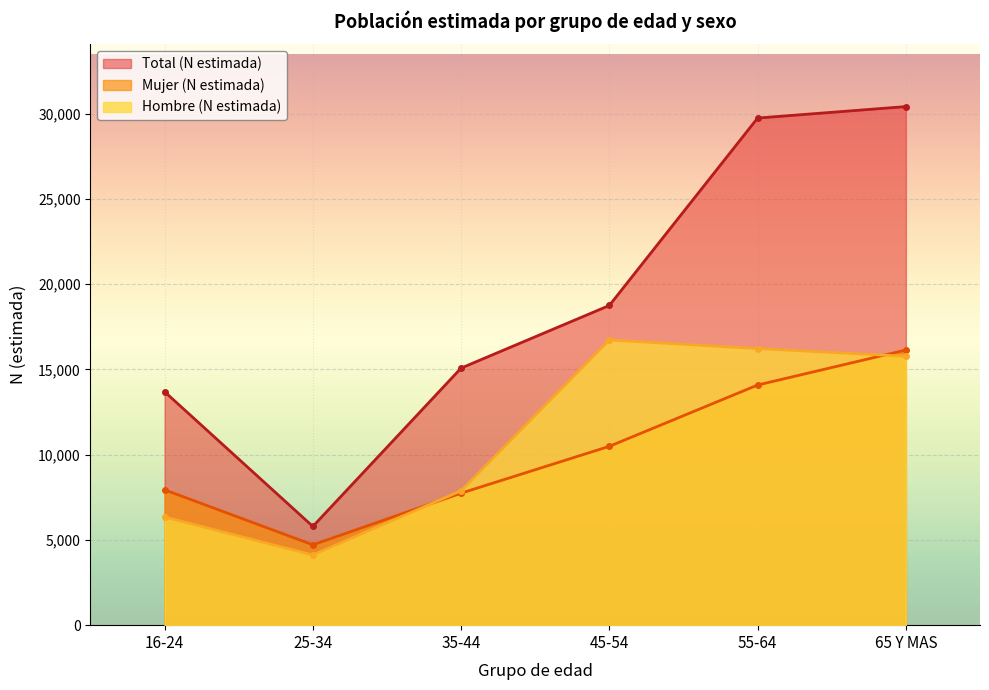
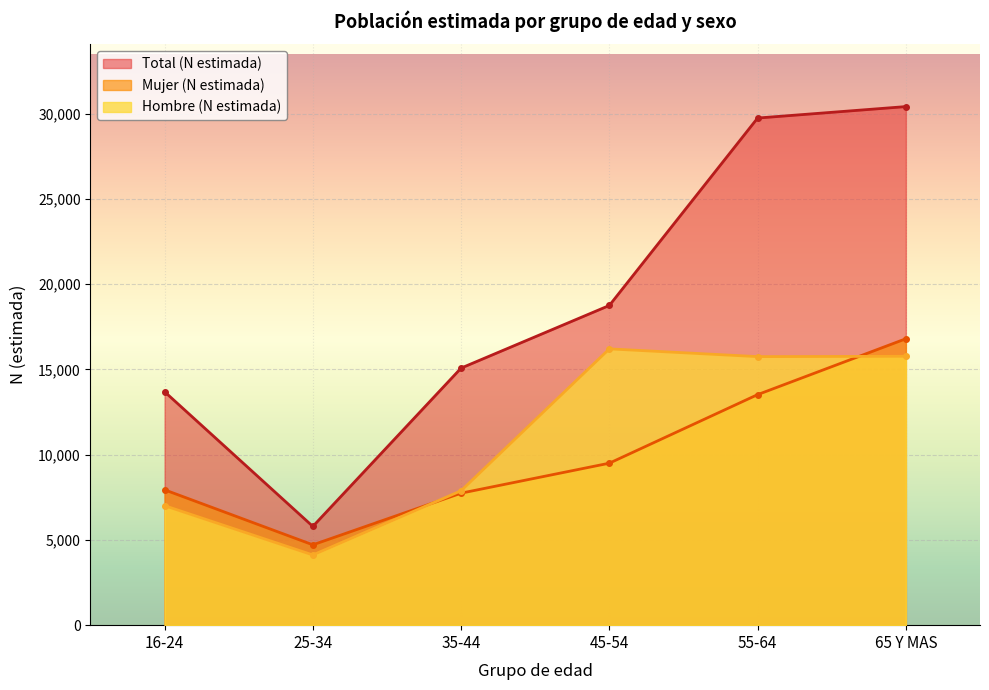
Hombre (N estimada), 16-24: 6,300 -> 7,000
Mujer (N estimada), 45-54: 10,500 -> 9,500
Hombre (N estimada), 45-54: 16,700 -> 16,200
Mujer (N estimada), 55-64: 14,100 -> 13,500
Hombre (N estimada), 55-64: 16,200 -> 15,700
Mujer (N estimada), 65 Y MAS: 16,100 -> 16,800
